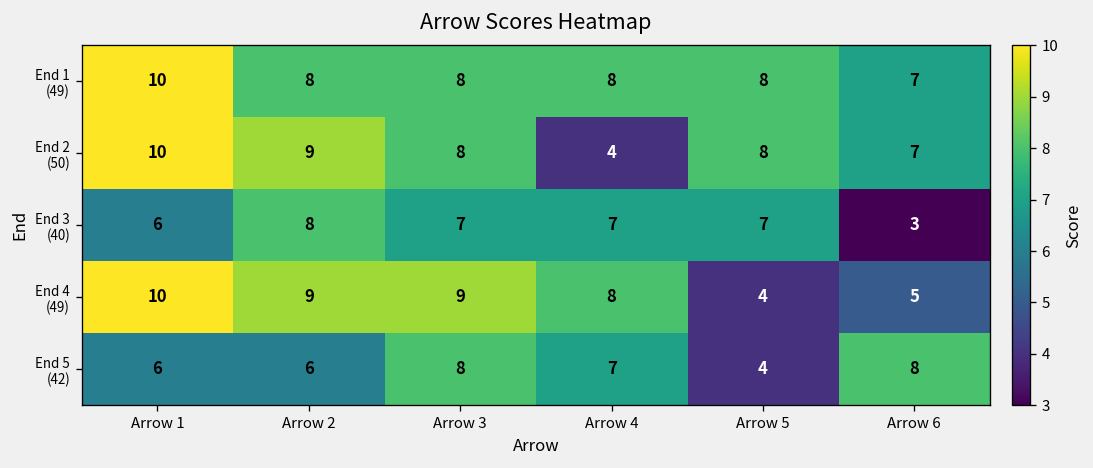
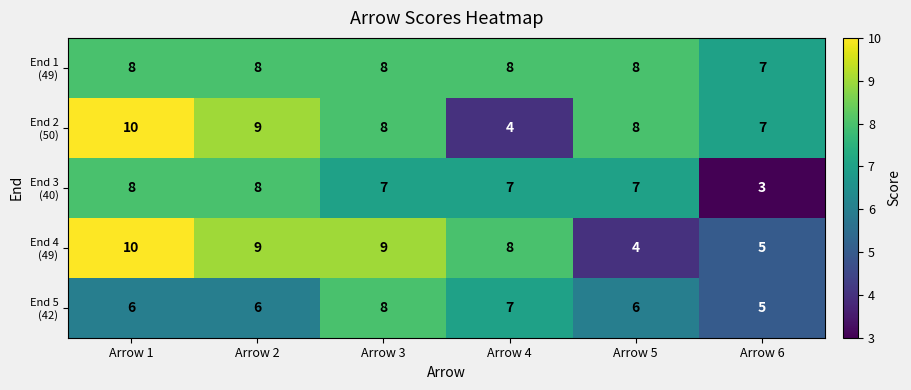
End 1 (49), Arrow 1: 10 -> 8
End 3 (40), Arrow 1: 6 -> 8
End 5 (42), Arrow 5: 4 -> 6
End 5 (42), Arrow 6: 8 -> 5
